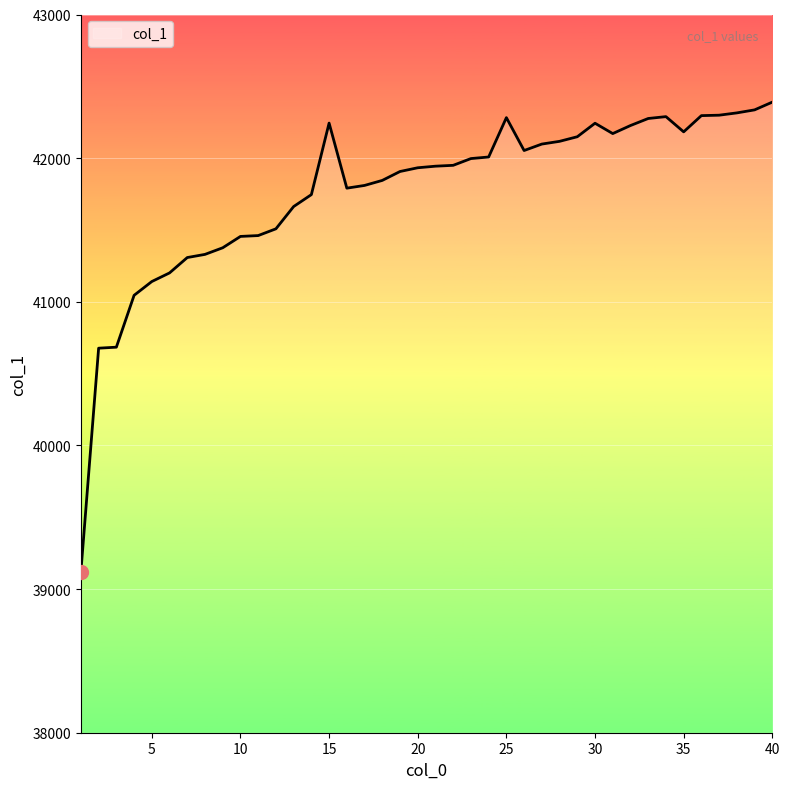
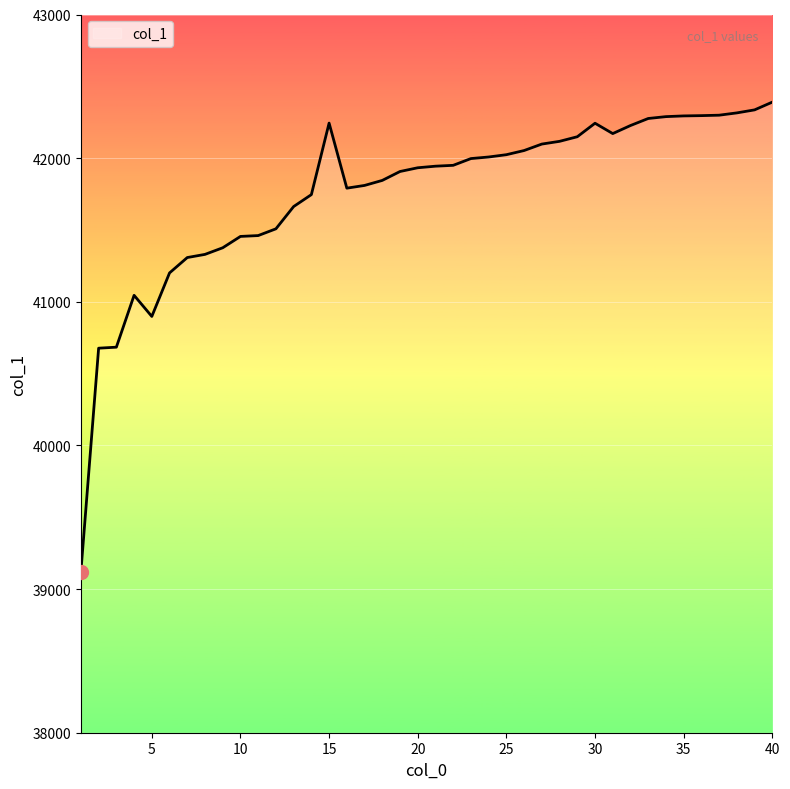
col_1, 5: 41140 -> 40900
col_1, 25: 42280 -> 42020
col_1, 35: 42180 -> 42290
